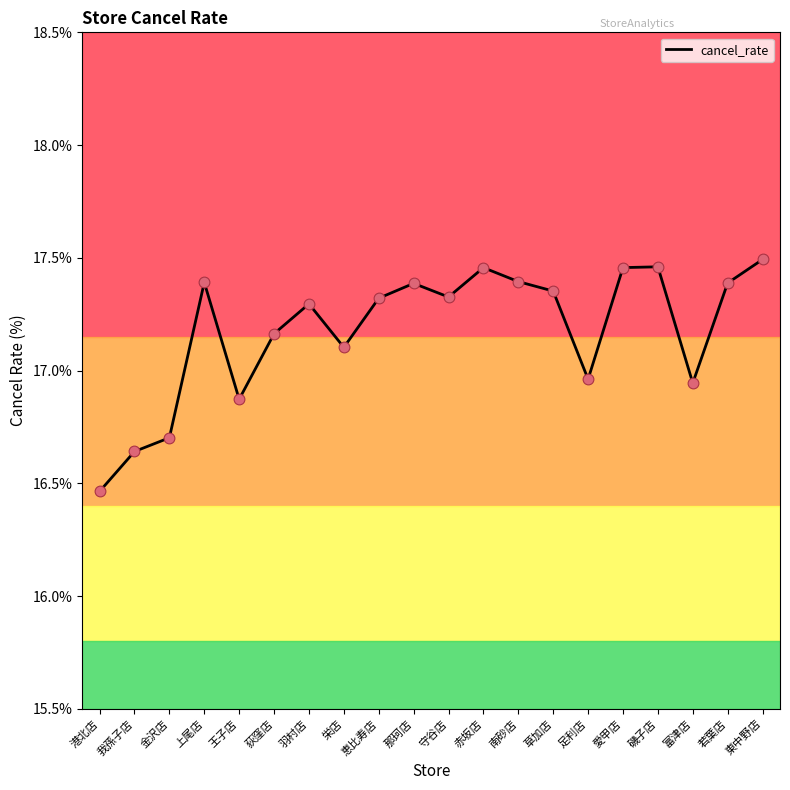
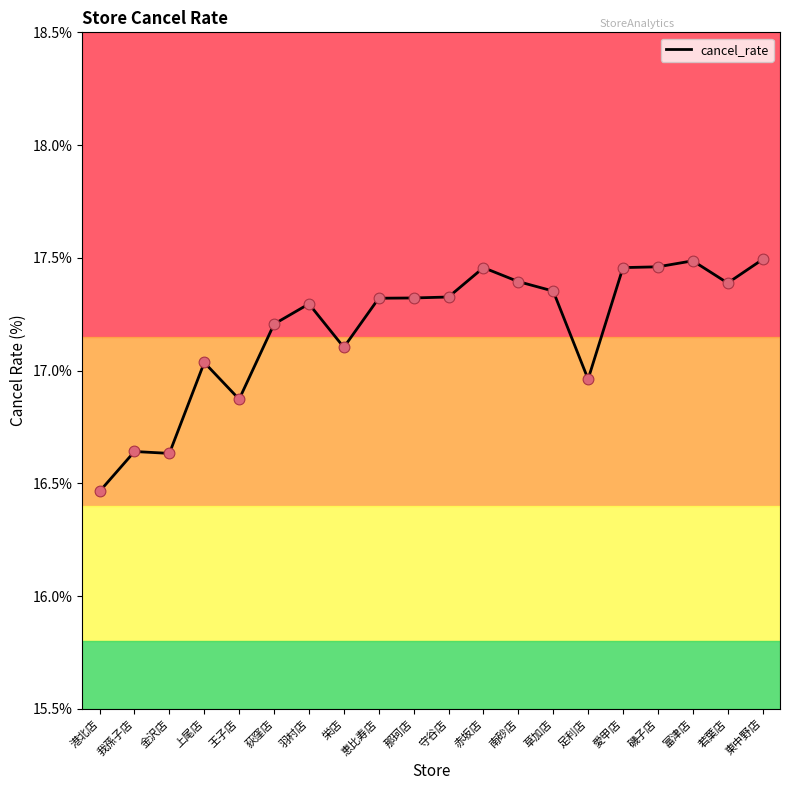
金沢店: 16.70% -> 16.63%
上尾店: 17.39% -> 17.04%
荻窪店: 17.16% -> 17.21%
那珂店: 17.39% -> 17.32%
富津店: 16.94% -> 17.49%
